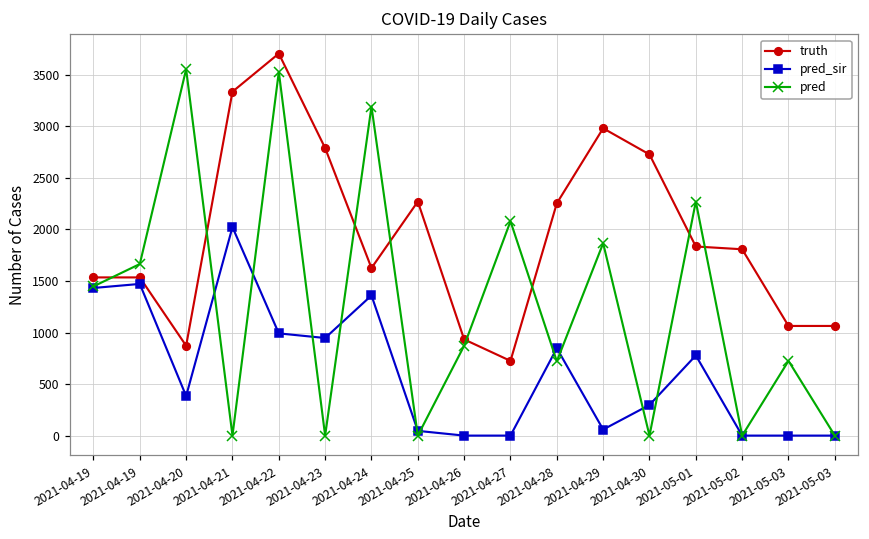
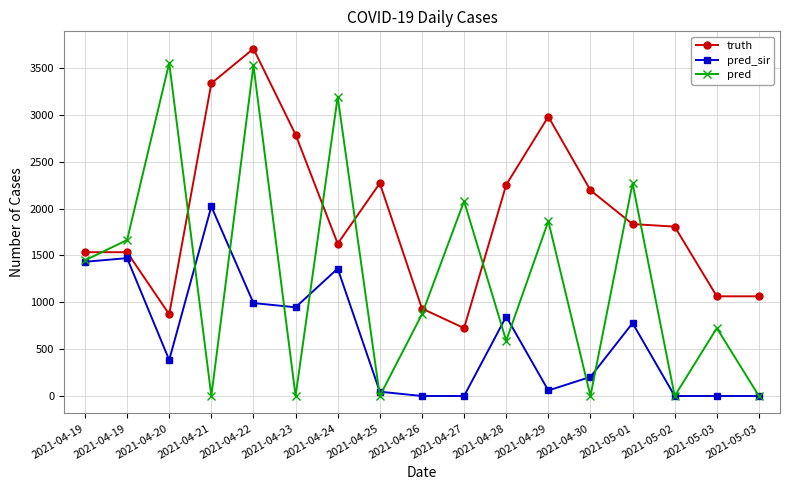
pred, 2021-04-28: 700 -> 600
truth, 2021-04-30: 2700 -> 2200
pred_sir, 2021-04-30: 300 -> 200
